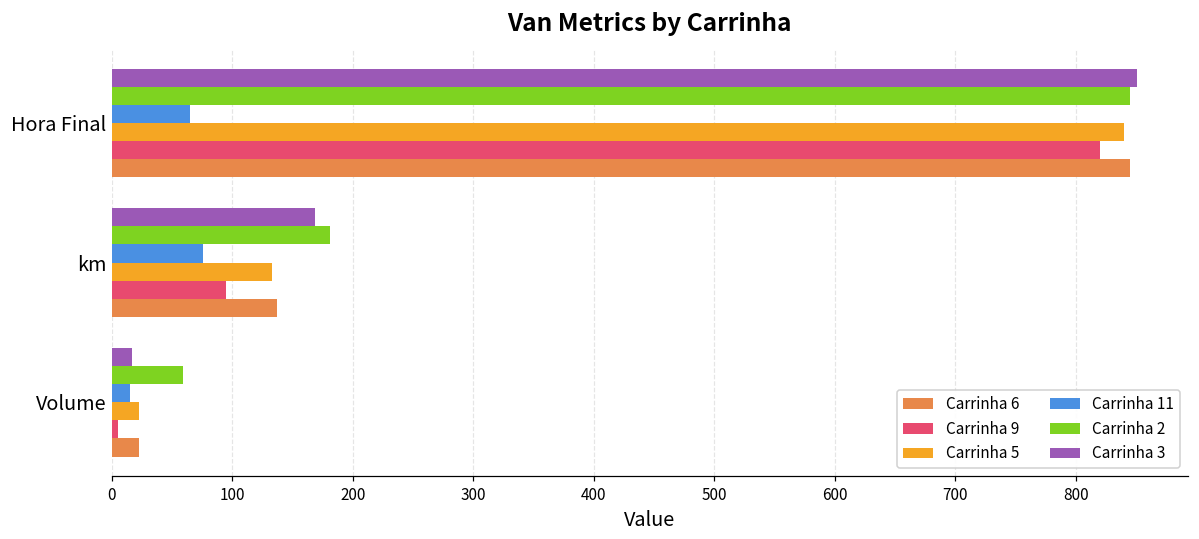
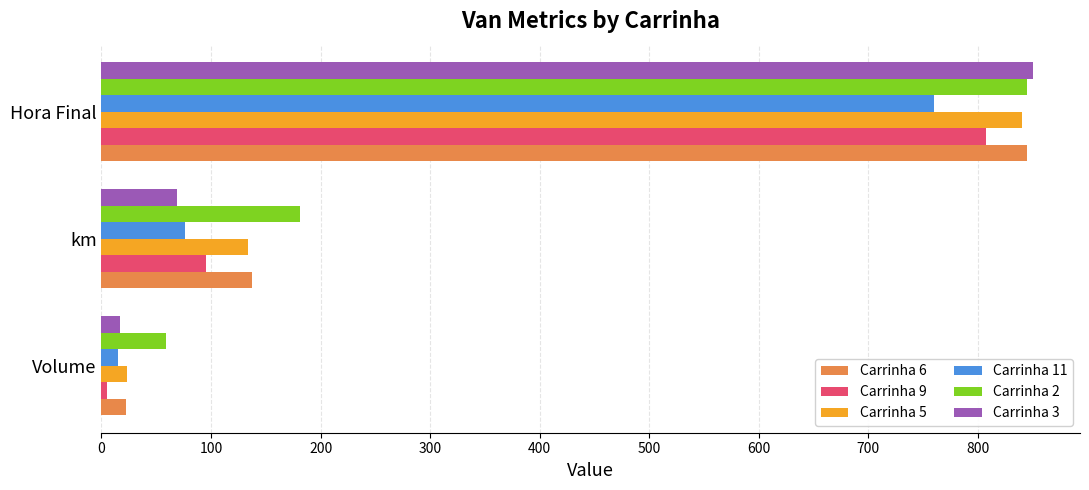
Carrinha 11, Hora Final: 65 -> 760
Carrinha 9, Hora Final: 820 -> 807
Carrinha 3, km: 169 -> 69
